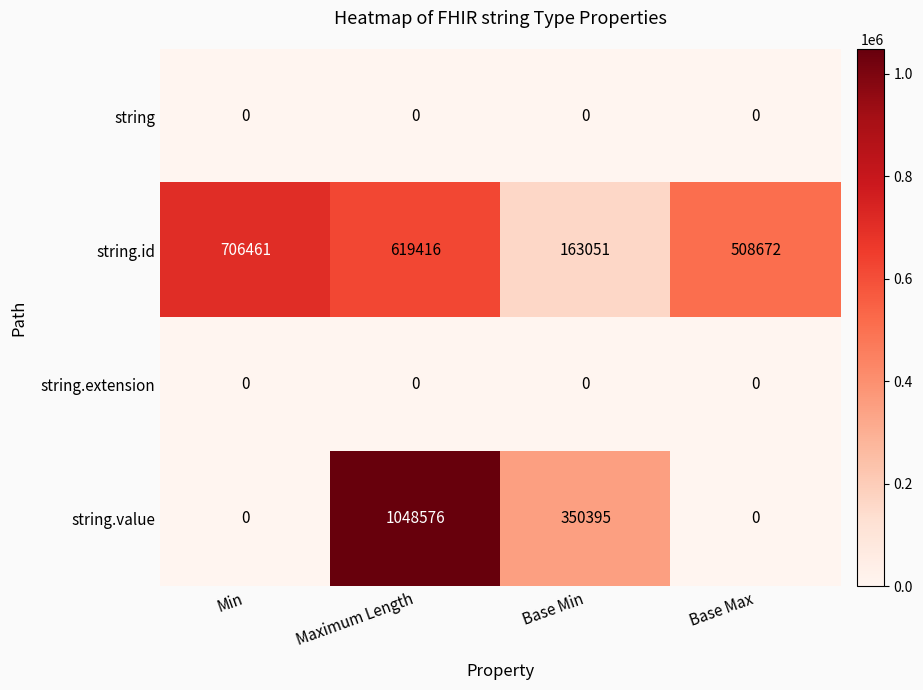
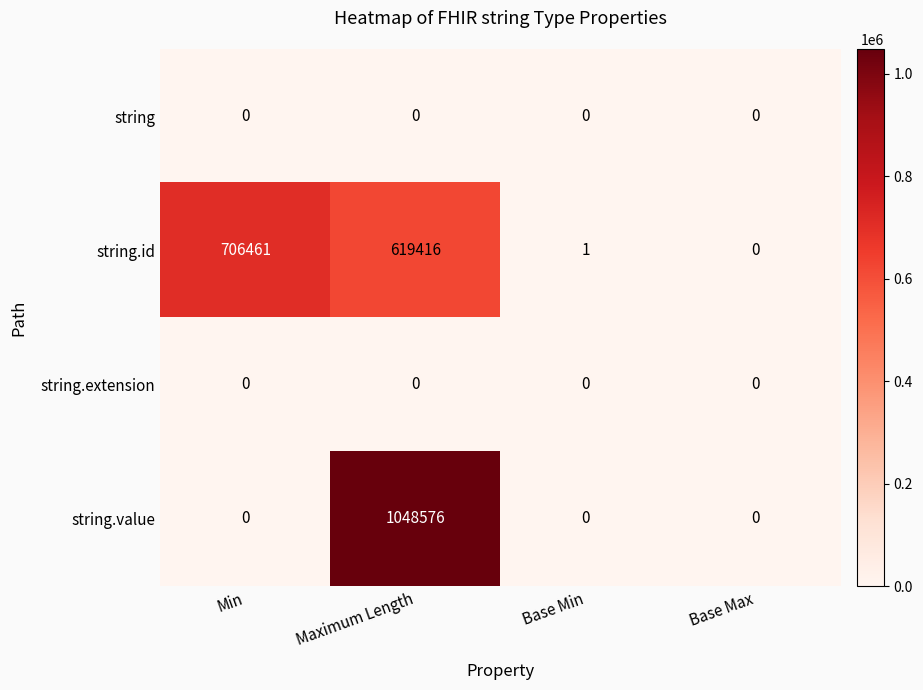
string.id, Base Min: 163051 -> 1
string.id, Base Max: 508672 -> 0
string.value, Base Min: 350395 -> 0
